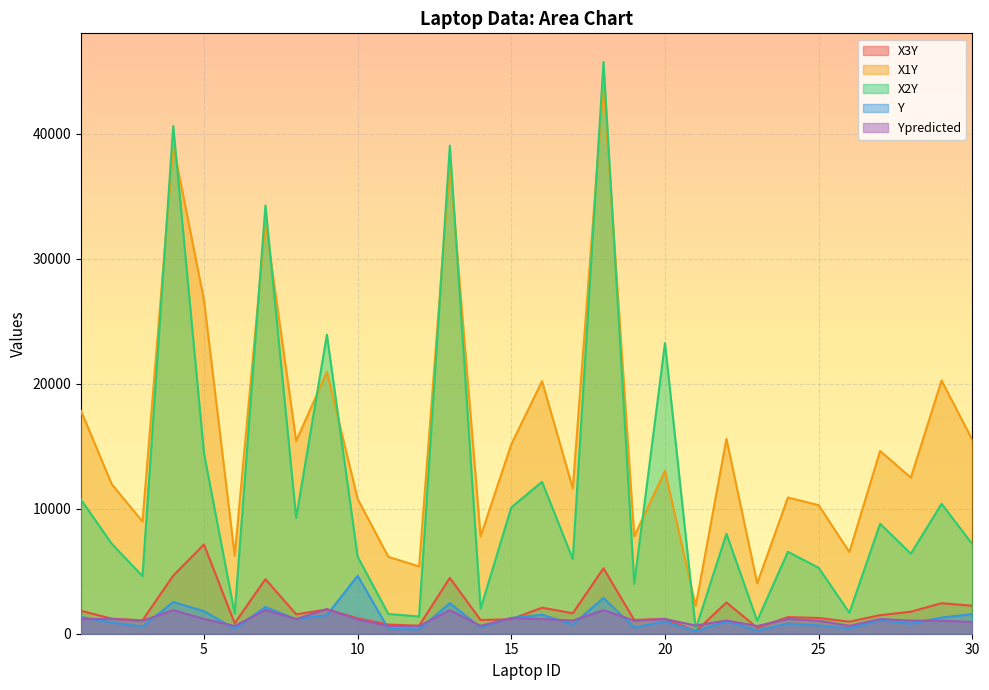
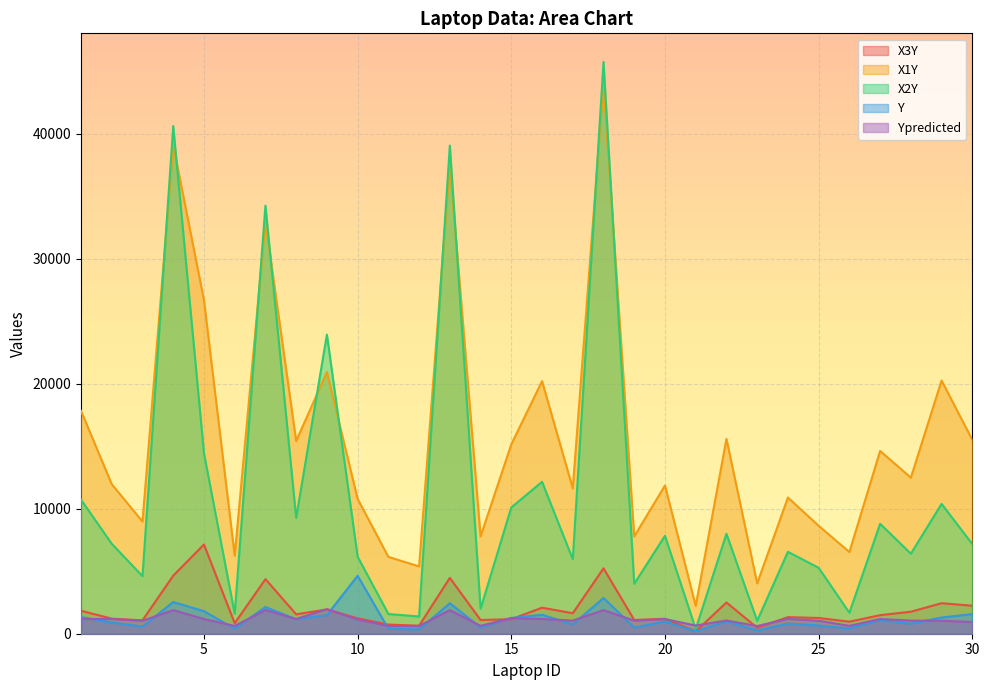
X1Y, 20: 13000 -> 11900
X2Y, 20: 23200 -> 7800
X1Y, 25: 10300 -> 8600
